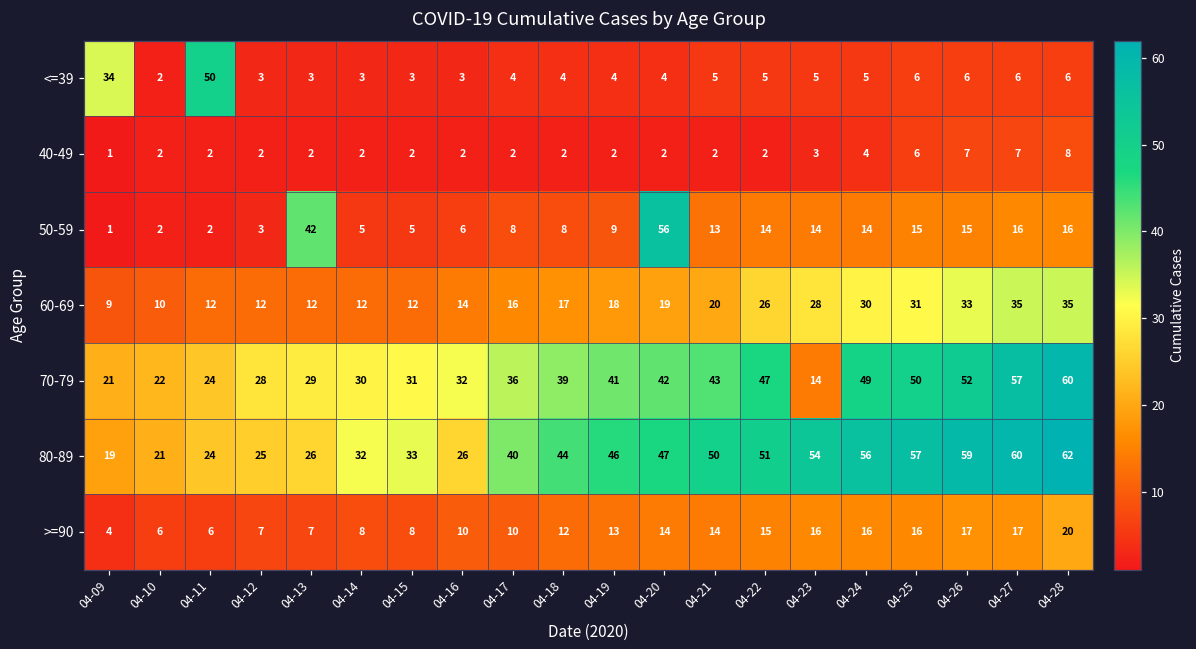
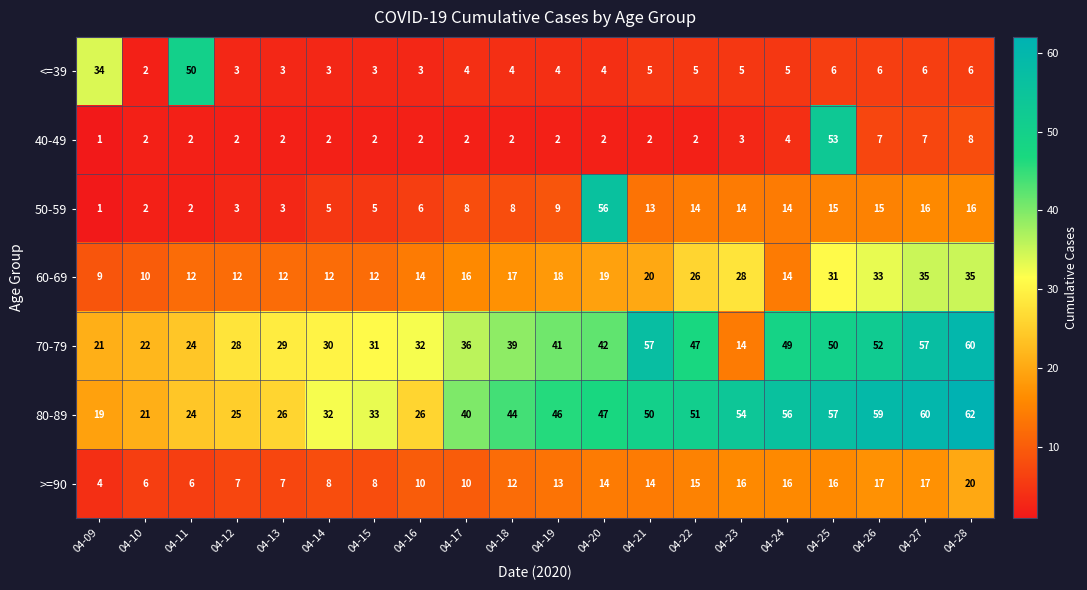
40-49, 04-25: 6 -> 53
50-59, 04-13: 42 -> 3
60-69, 04-24: 30 -> 14
70-79, 04-21: 43 -> 57
